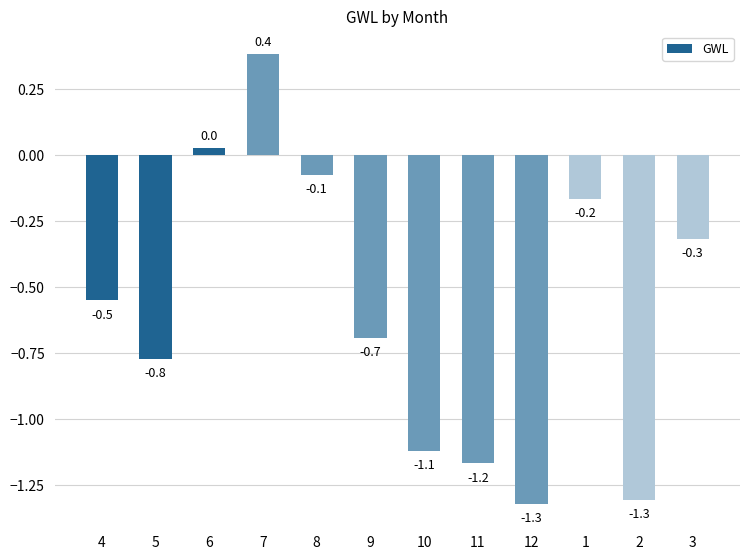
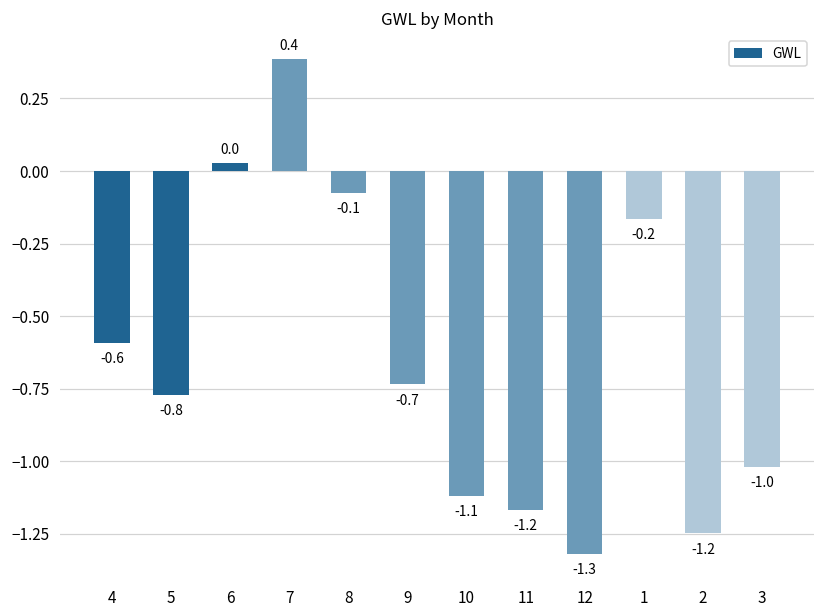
4: -0.5 -> -0.6
9: -0.69 -> -0.74
2: -1.3 -> -1.2
3: -0.3 -> -1.0
